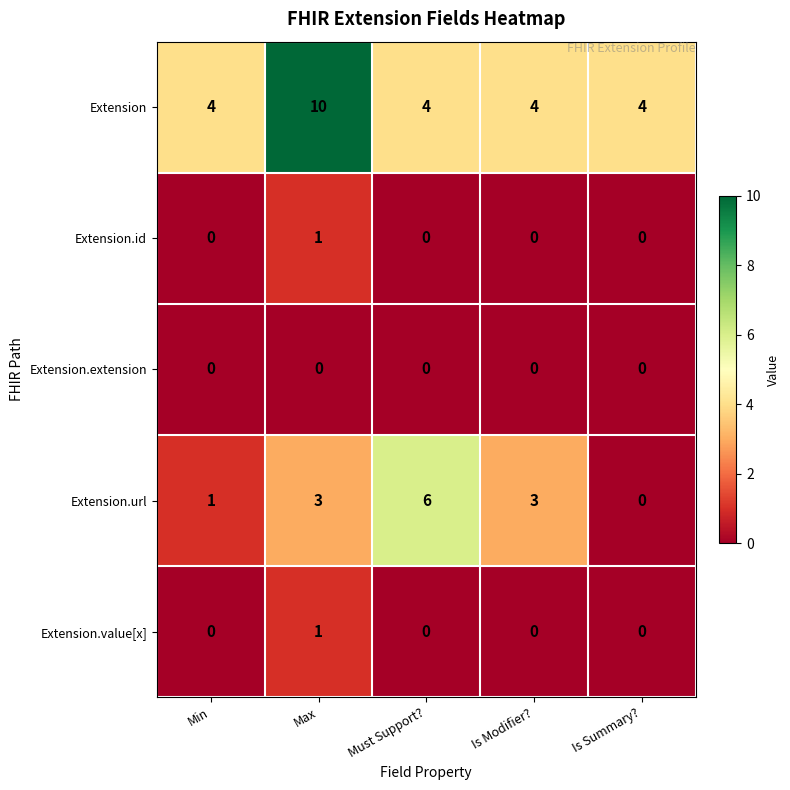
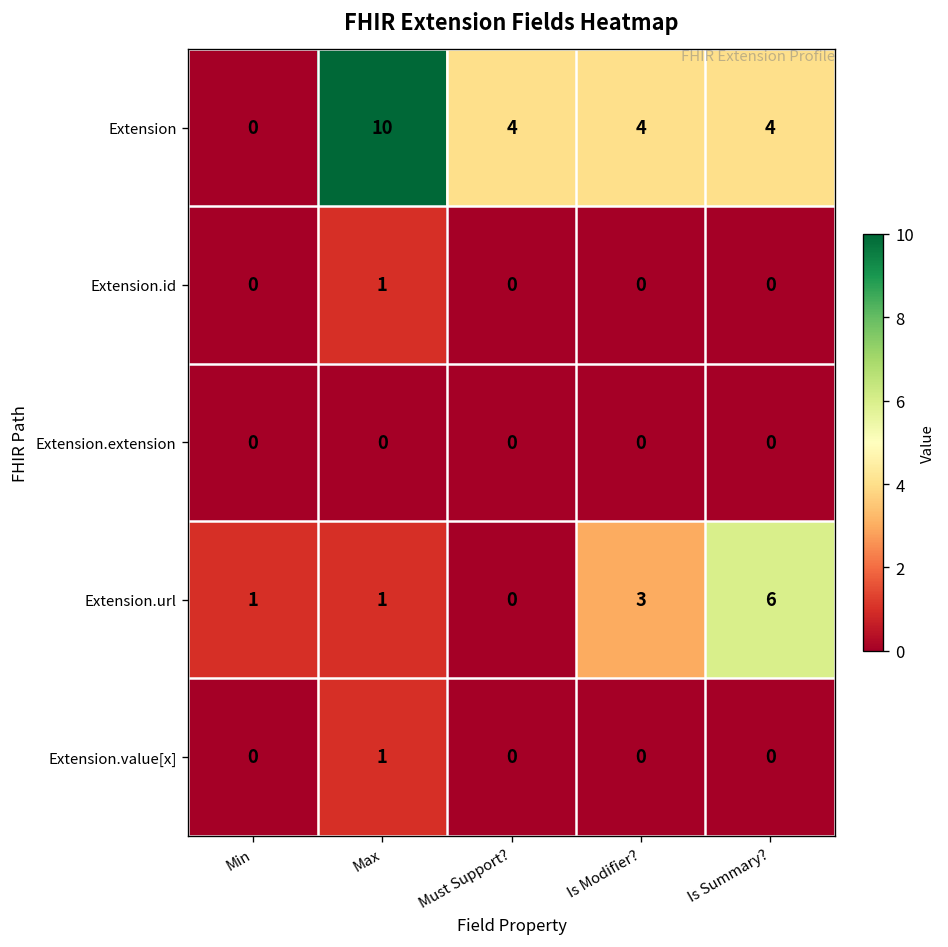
Extension, Min: 4 -> 0
Extension.url, Max: 3 -> 1
Extension.url, Must Support?: 6 -> 0
Extension.url, Is Summary?: 0 -> 6
